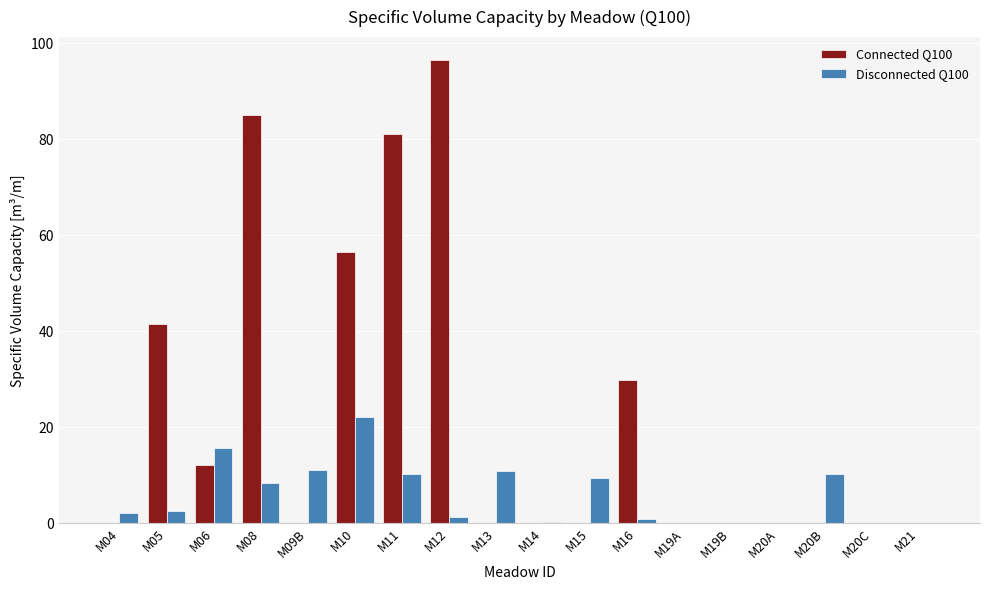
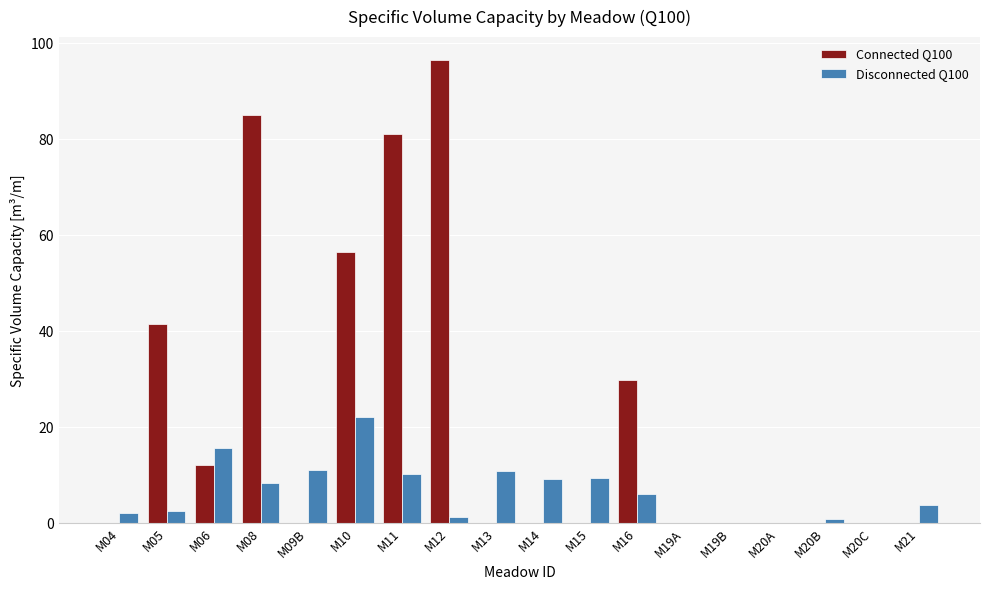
Disconnected Q100, M14: 0 -> 9
Disconnected Q100, M16: 1 -> 6
Disconnected Q100, M20B: 10 -> 1
Disconnected Q100, M21: 0 -> 4
